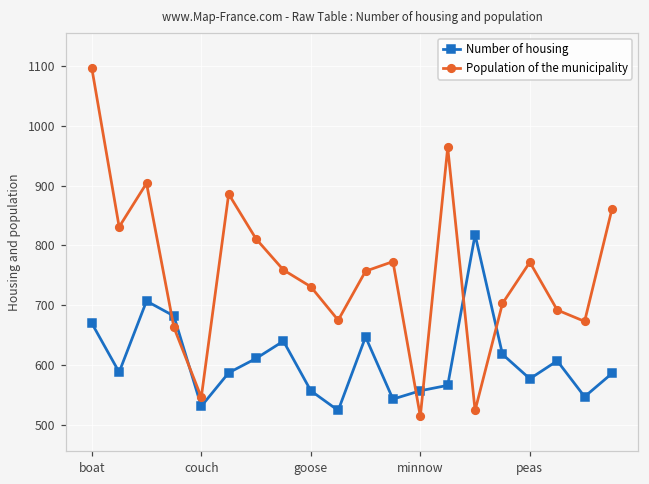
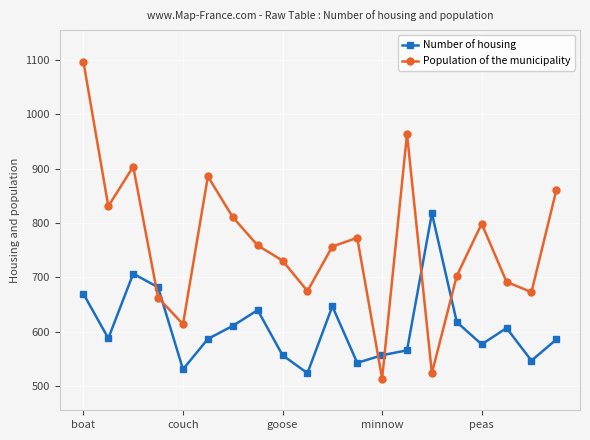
Population of the municipality, couch: 550 -> 610
Population of the municipality, peas: 770 -> 800
